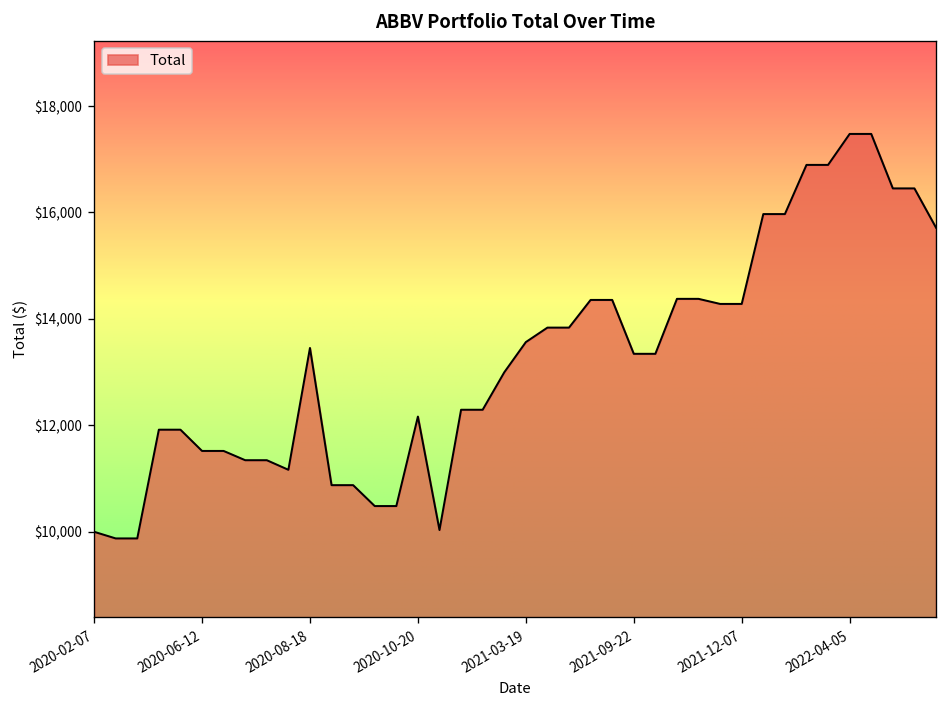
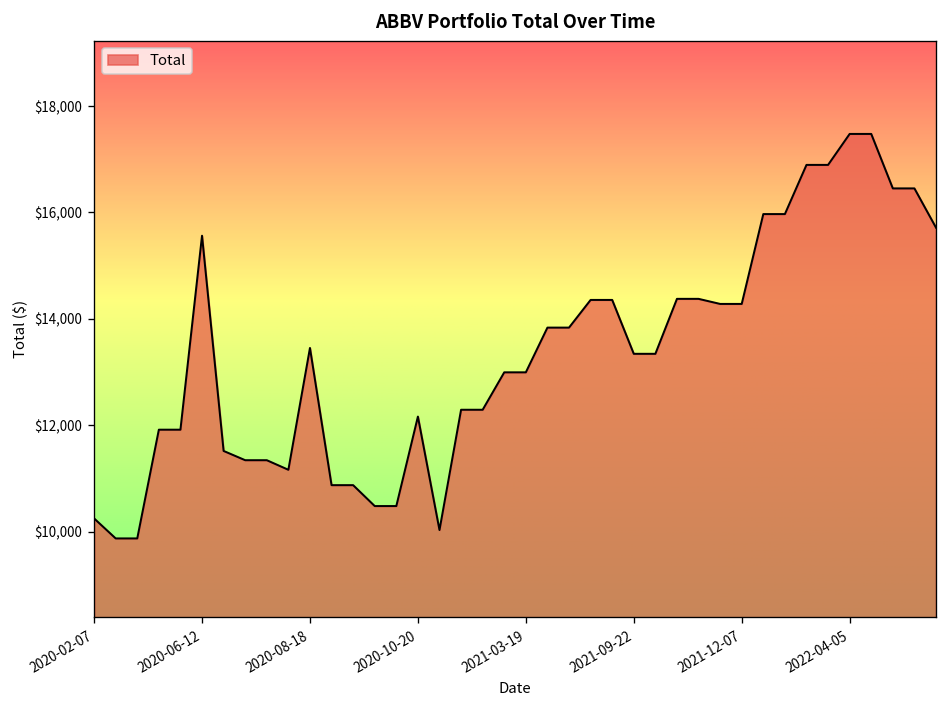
2020-02-07: $10,000 -> $10,300
2020-06-12: $11,500 -> $15,600
2021-03-19: $13,600 -> $13,000
